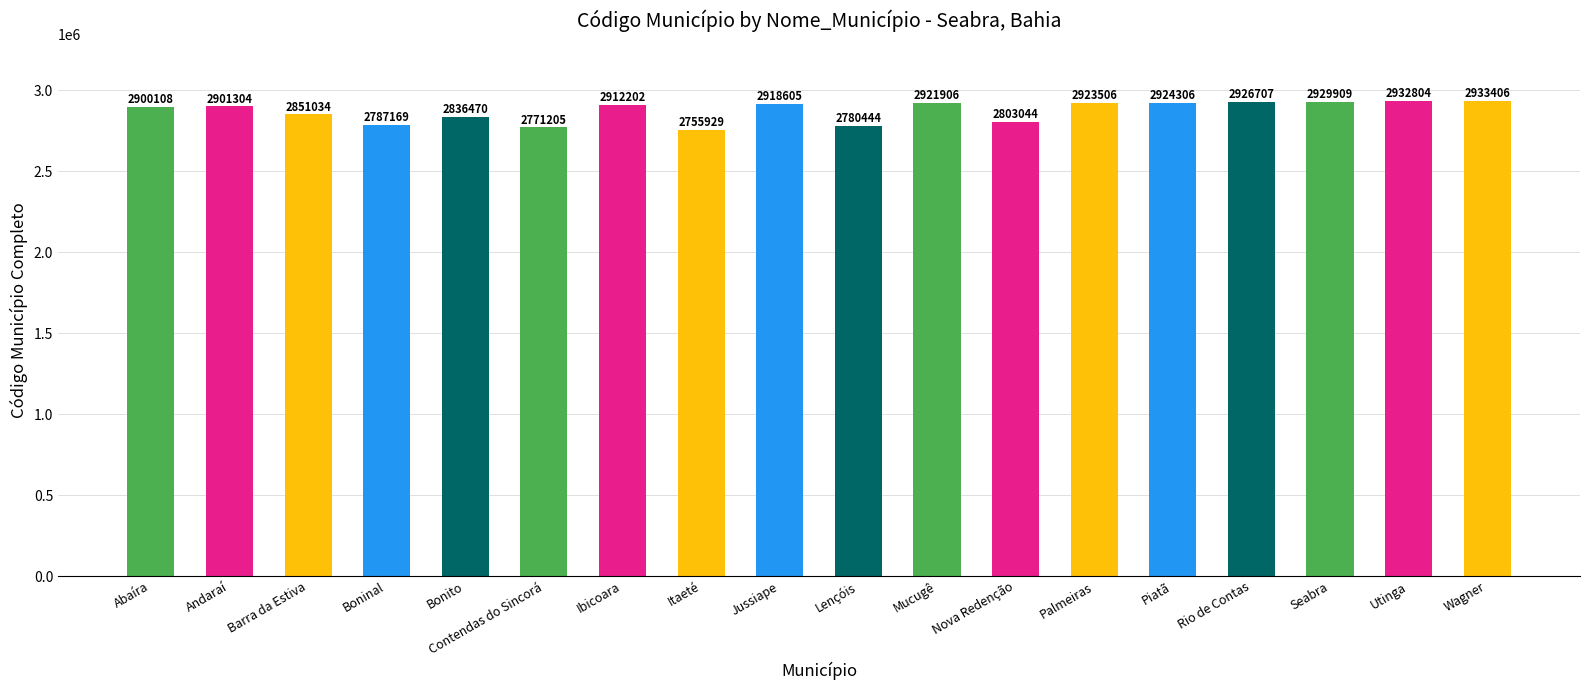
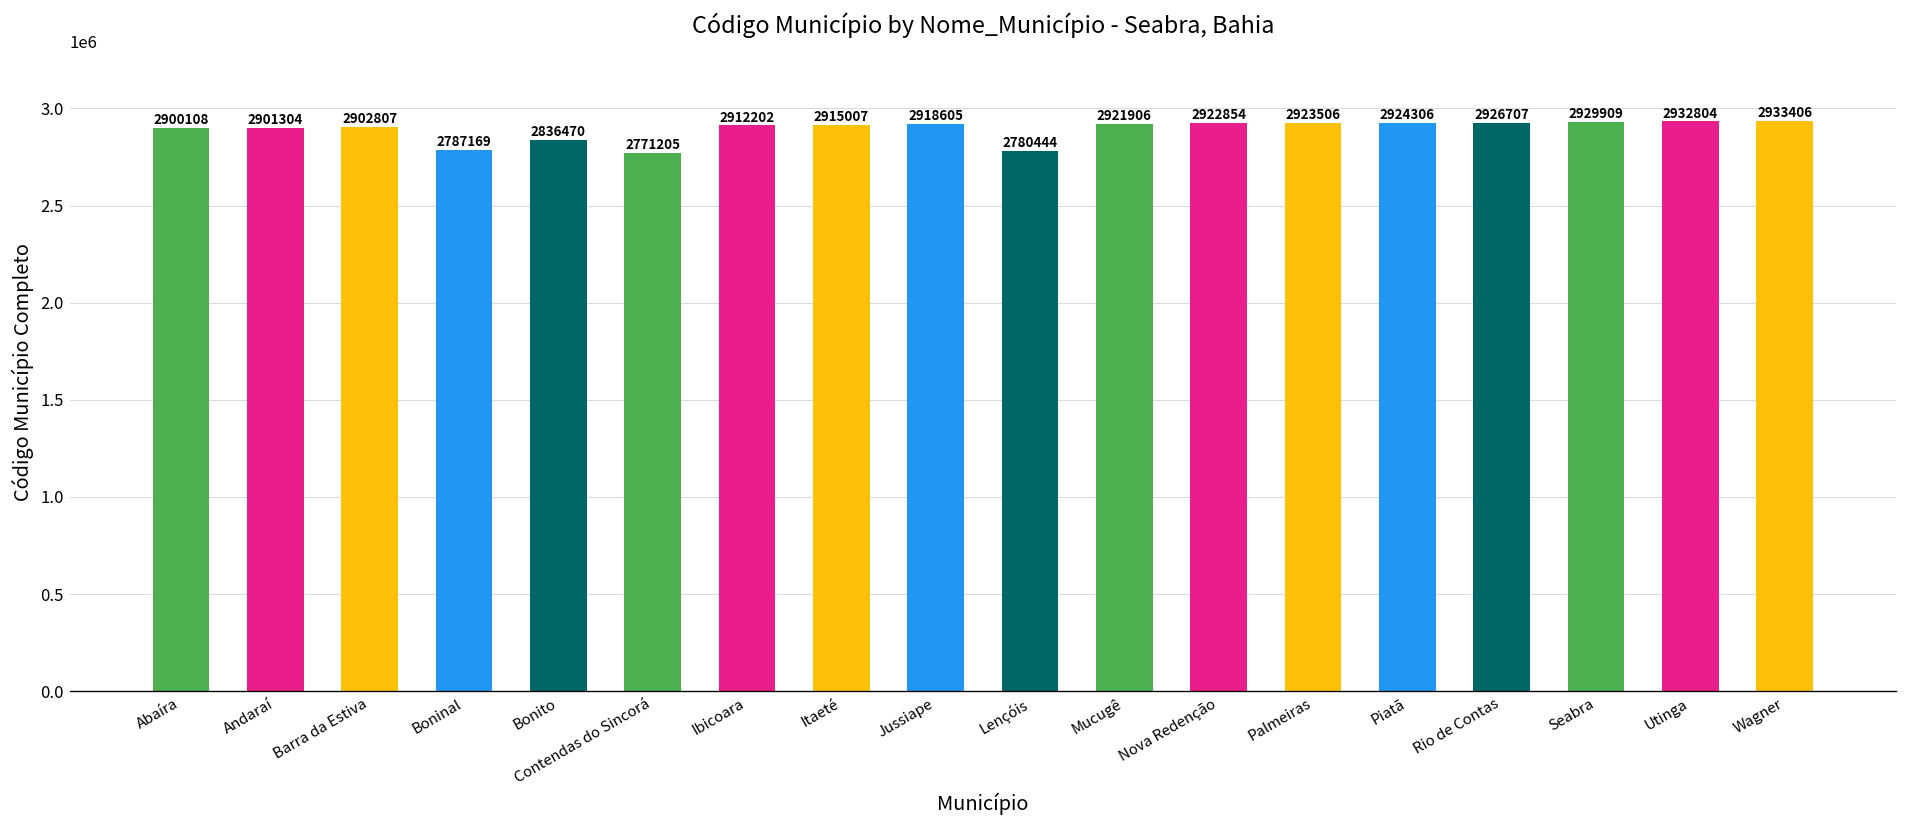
Barra da Estiva: 2851034 -> 2902807
Itaeté: 2755929 -> 2915007
Nova Redenção: 2803044 -> 2922854
